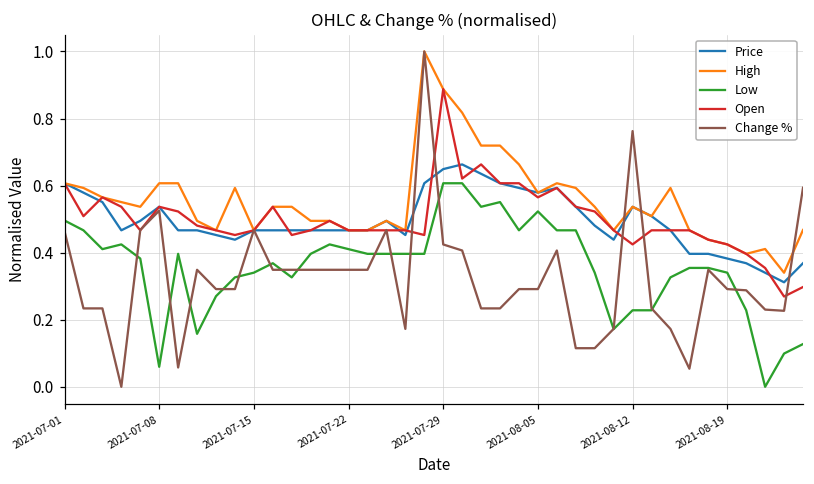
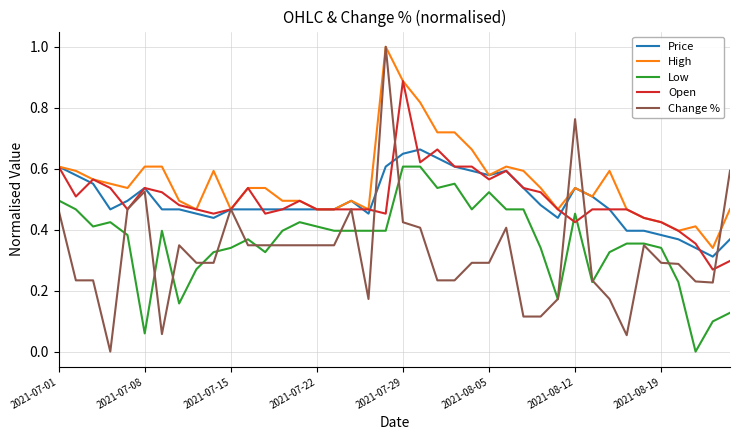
Low, 2021-08-12: 0.23 -> 0.45
